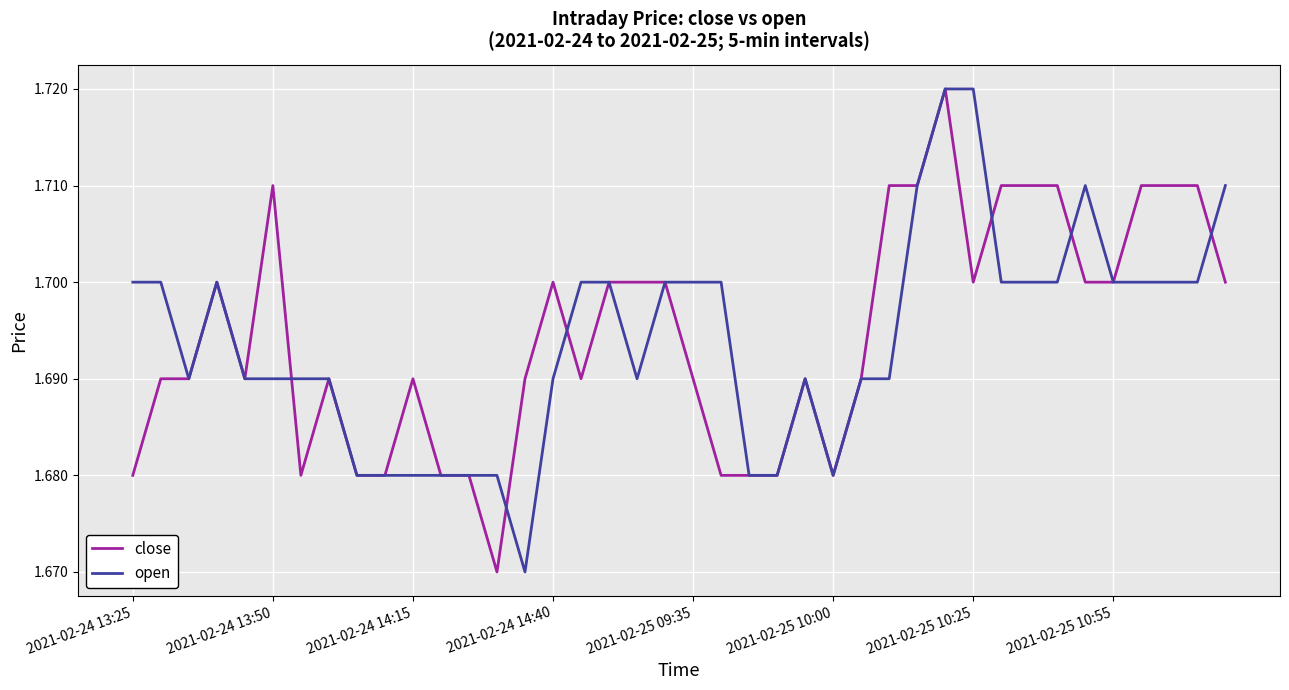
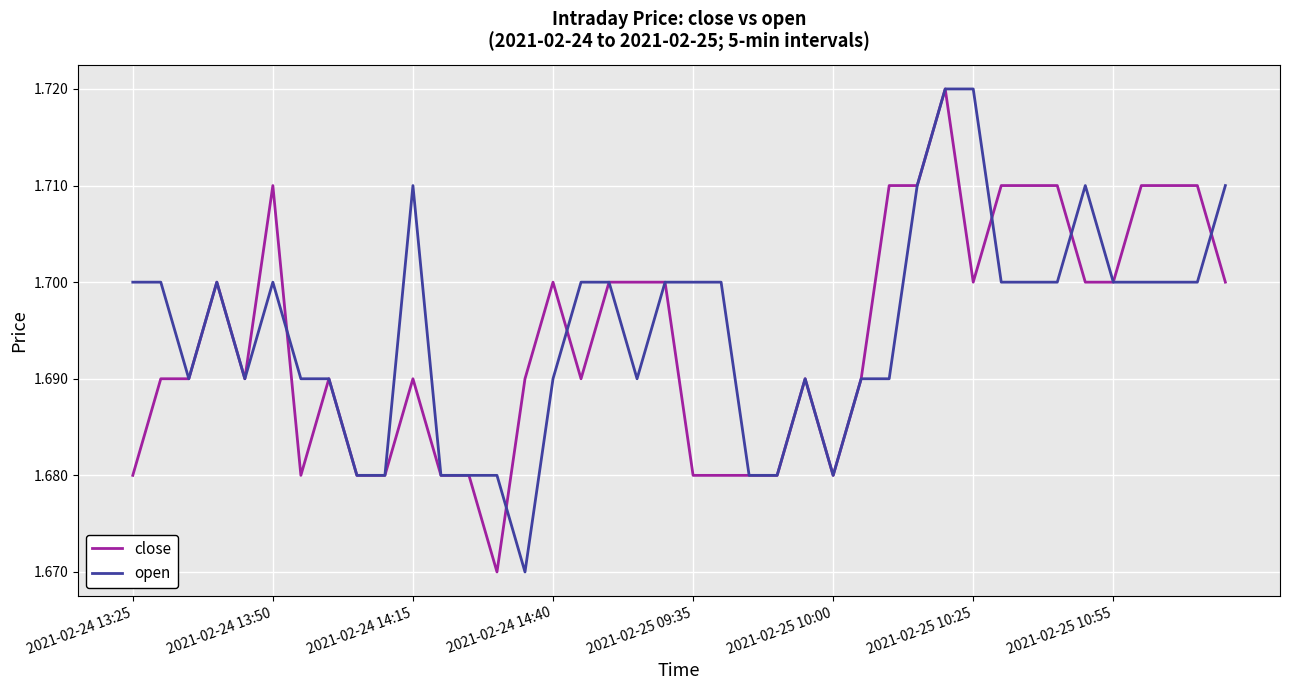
open, 2021-02-24 13:50: 1.69 -> 1.70
open, 2021-02-24 14:15: 1.68 -> 1.71
close, 2021-02-25 09:35: 1.69 -> 1.68
